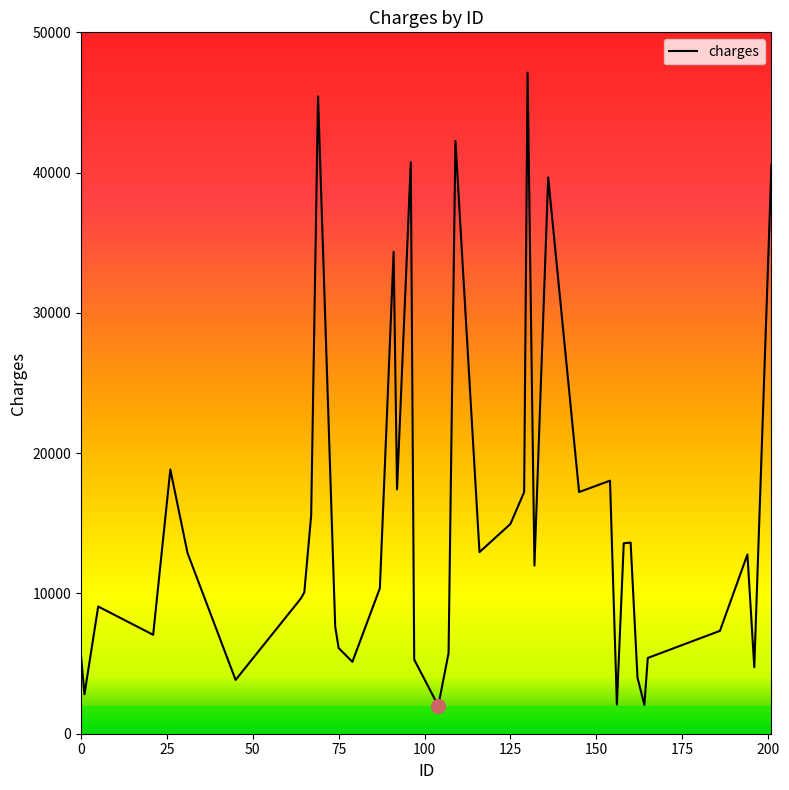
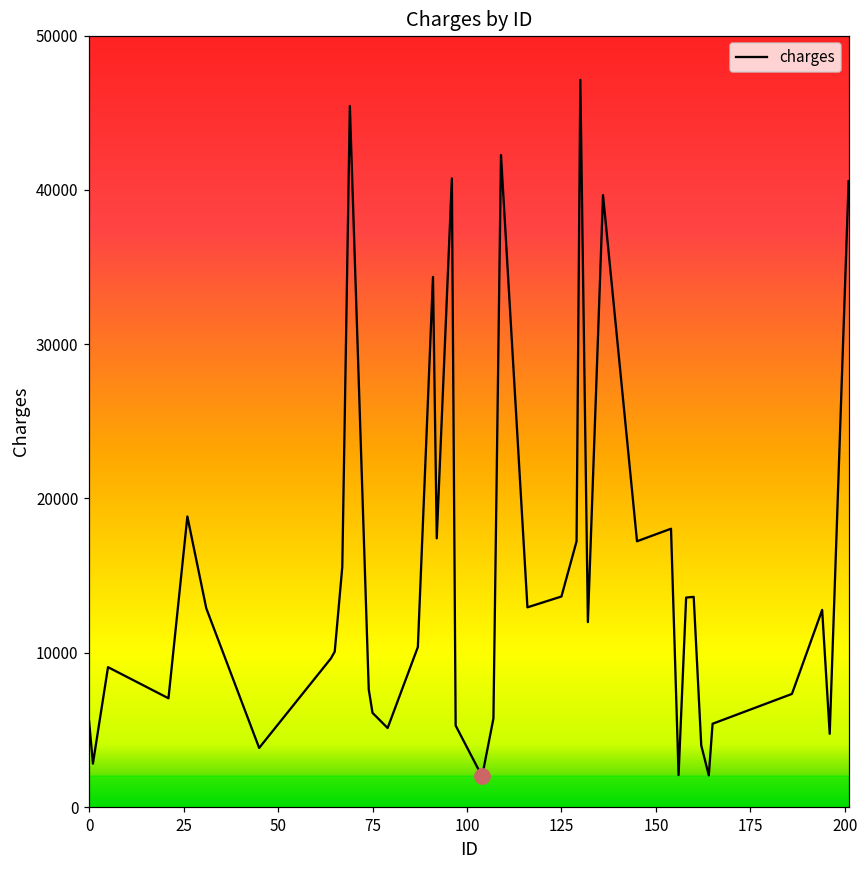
charges, 125: 15000 -> 13600
